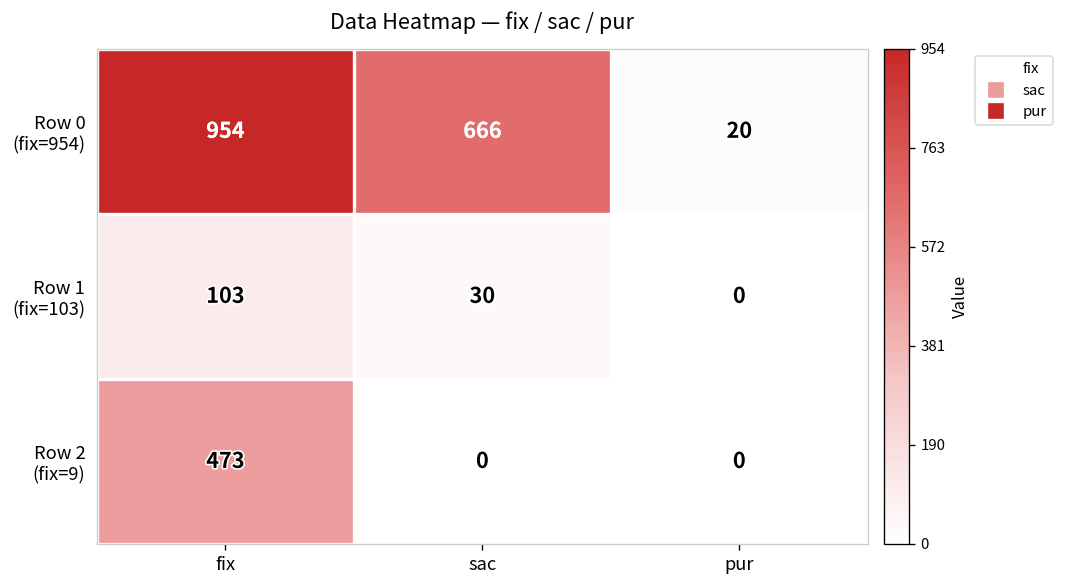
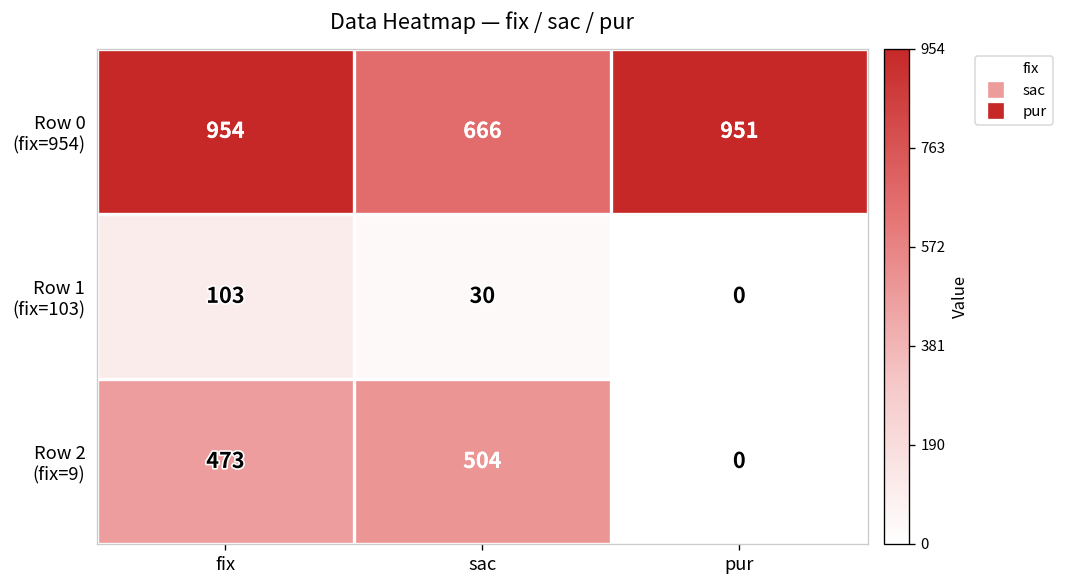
Row 0 (fix=954), pur: 20 -> 951
Row 2 (fix=9), sac: 0 -> 504
